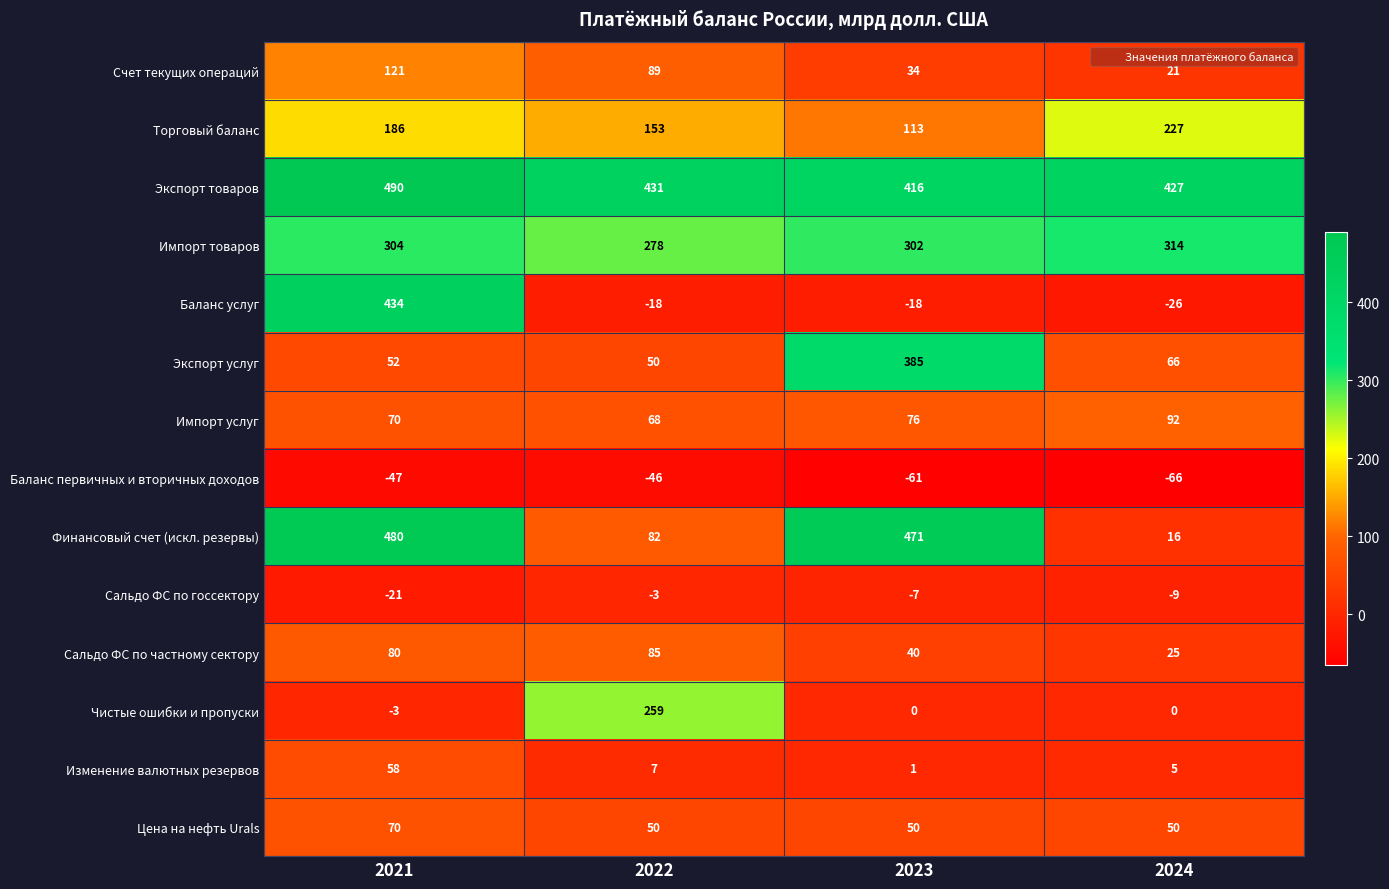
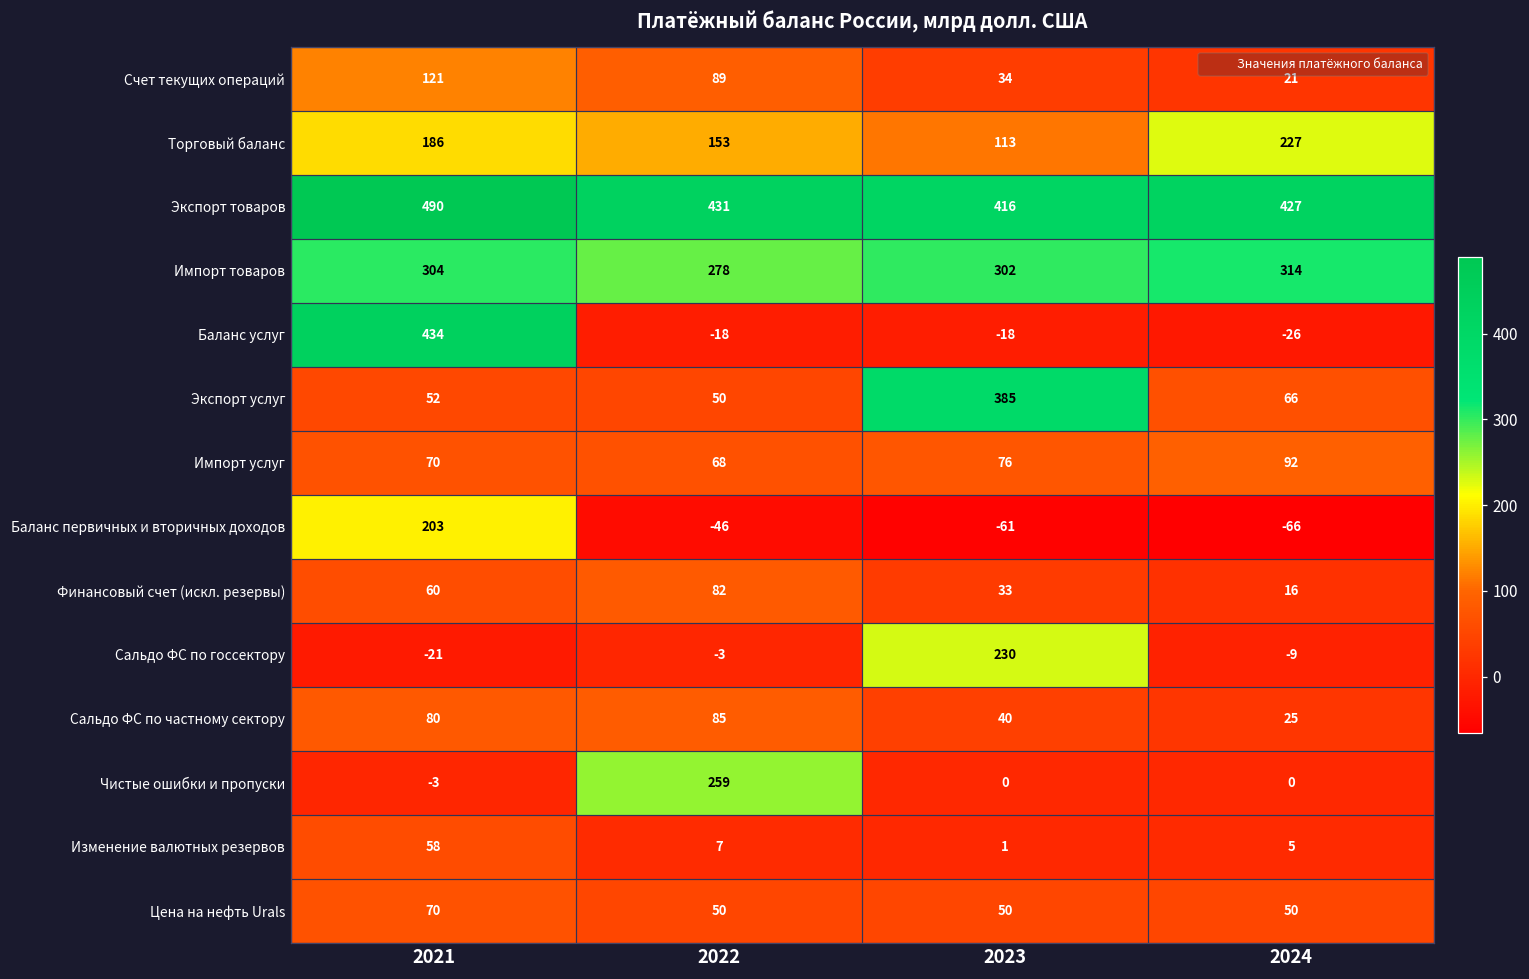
Баланс первичных и вторичных доходов, 2021: -47 -> 203
Финансовый счет (искл. резервы), 2021: 480 -> 60
Финансовый счет (искл. резервы), 2023: 471 -> 33
Сальдо ФС по госсектору, 2023: -7 -> 230
